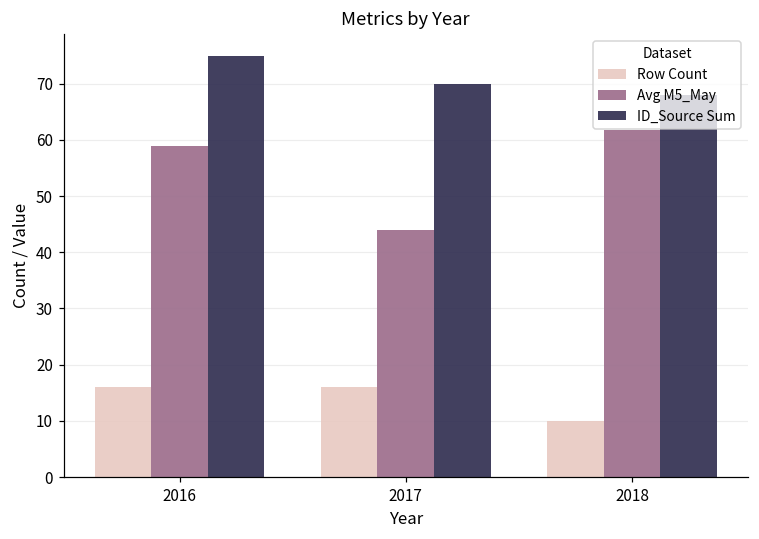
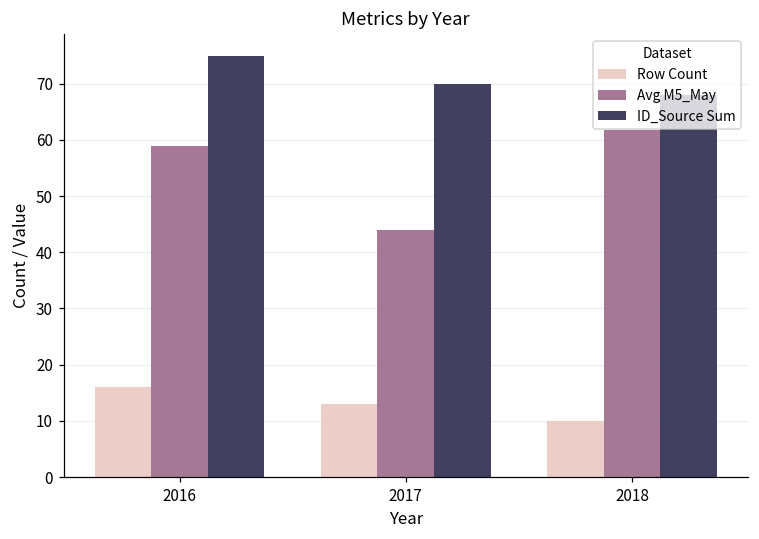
Row Count, 2017: 16 -> 13
